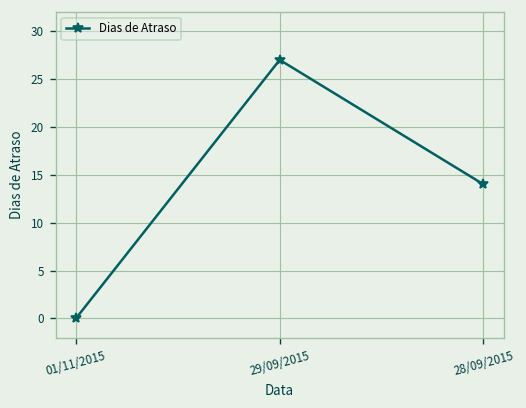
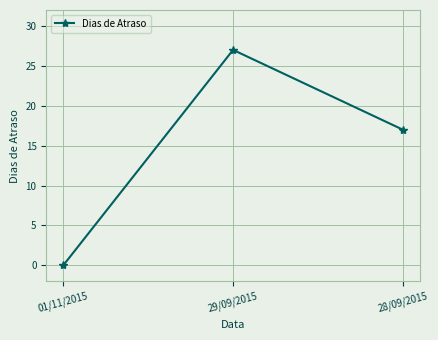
28/09/2015: 14 -> 17
